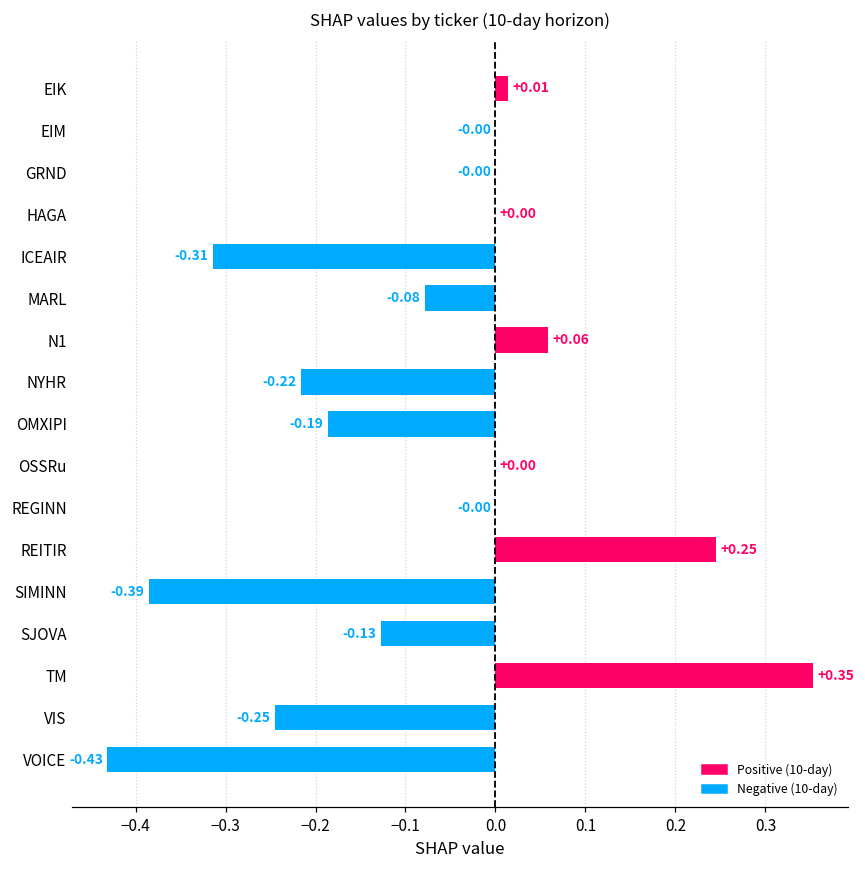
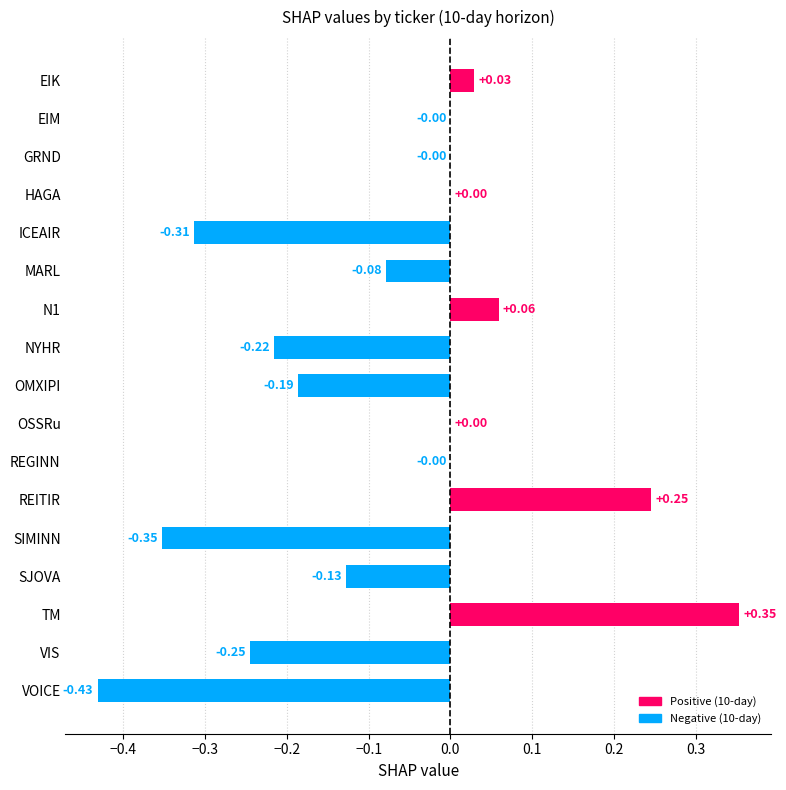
EIK: +0.01 -> +0.03
SIMINN: -0.39 -> -0.35
